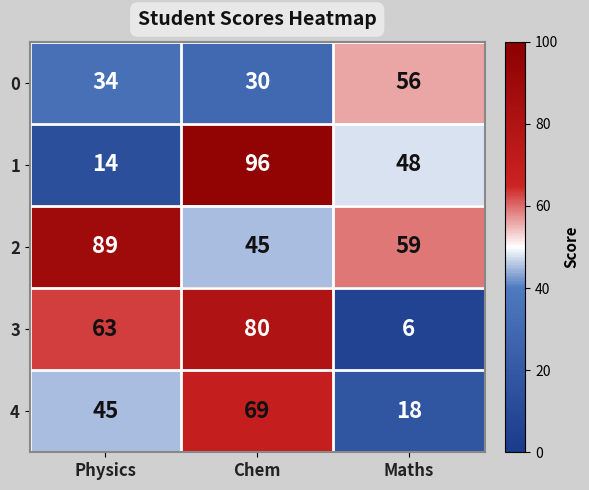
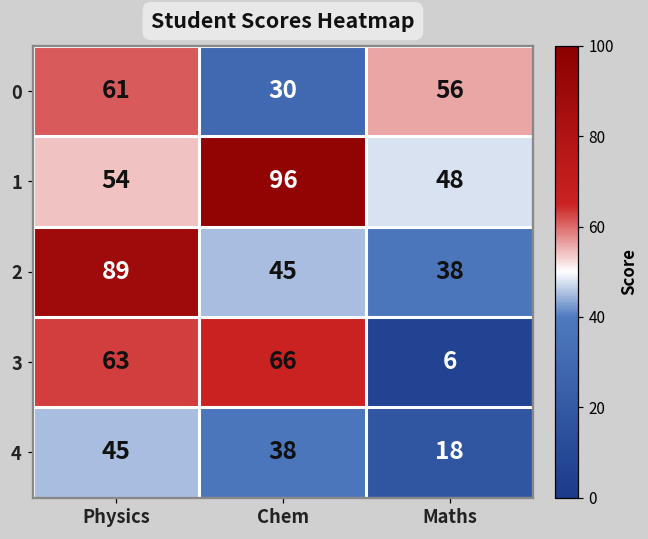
0, Physics: 34 -> 61
1, Physics: 14 -> 54
2, Maths: 59 -> 38
3, Chem: 80 -> 66
4, Chem: 69 -> 38
